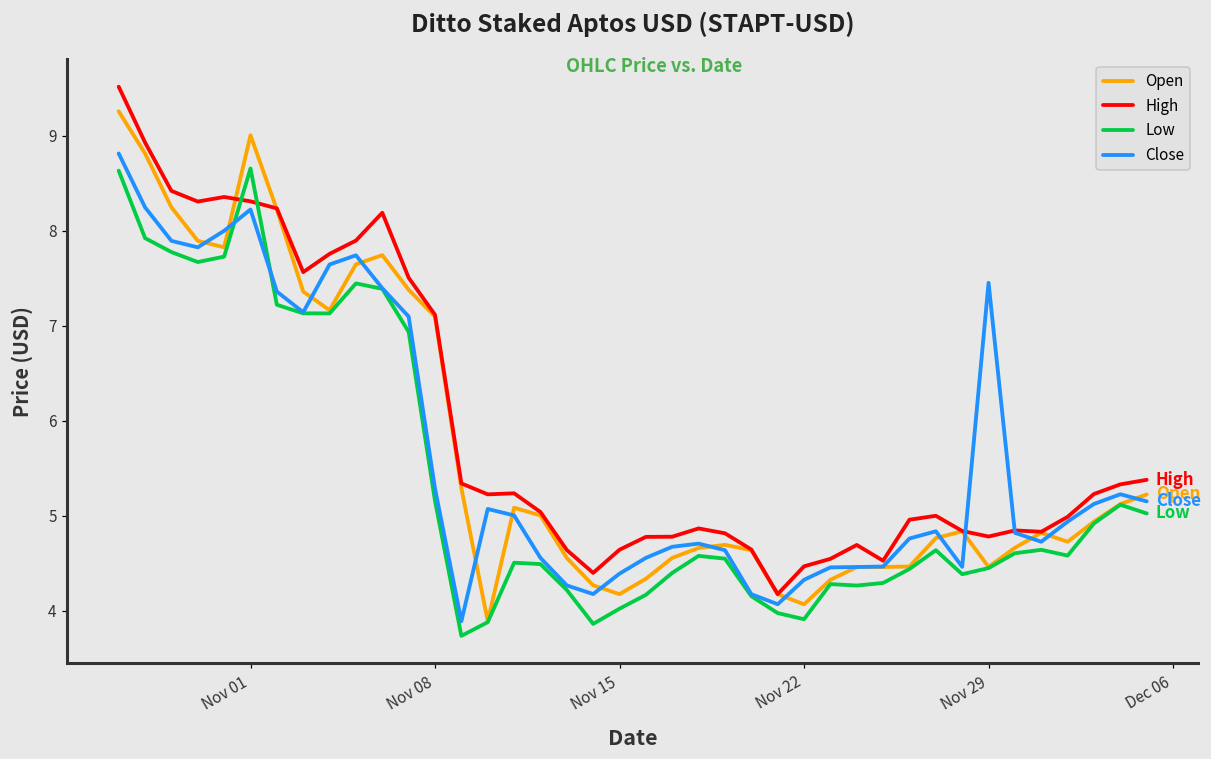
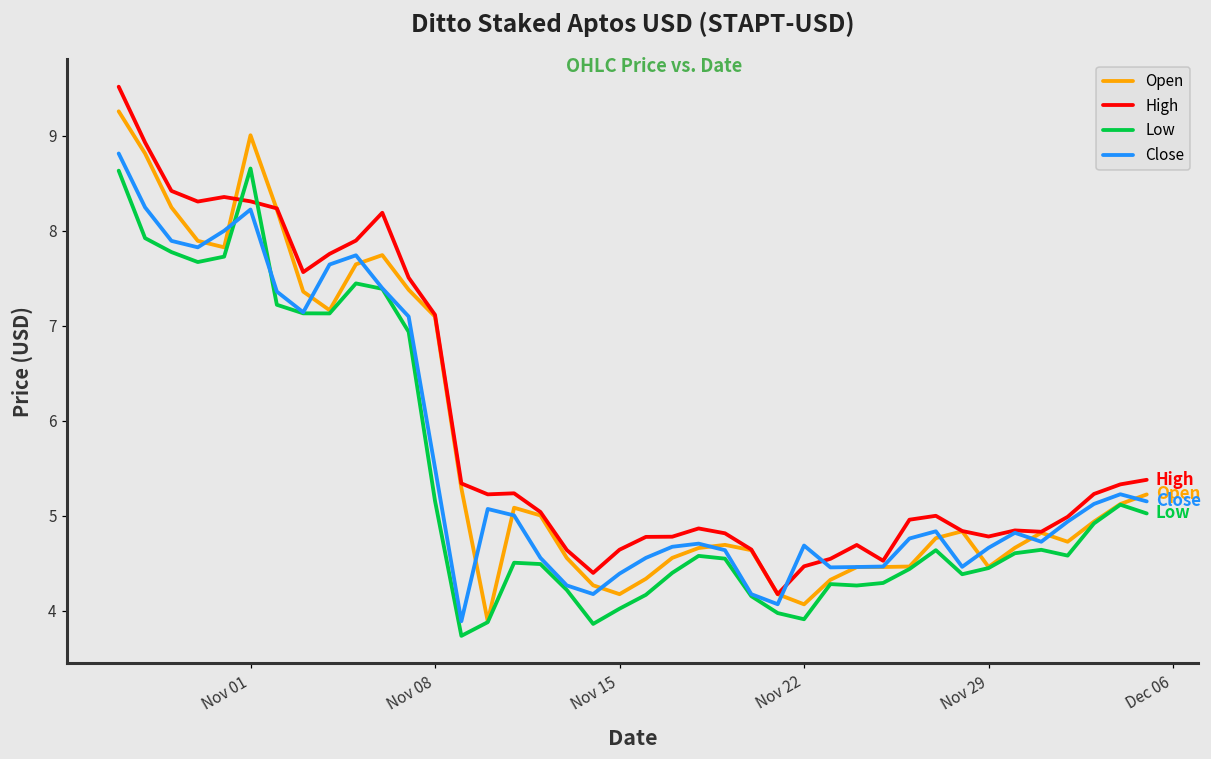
Close, Nov 08: 5.3 -> 5.5
Close, Nov 22: 4.3 -> 4.7
Close, Nov 29: 7.5 -> 4.7
